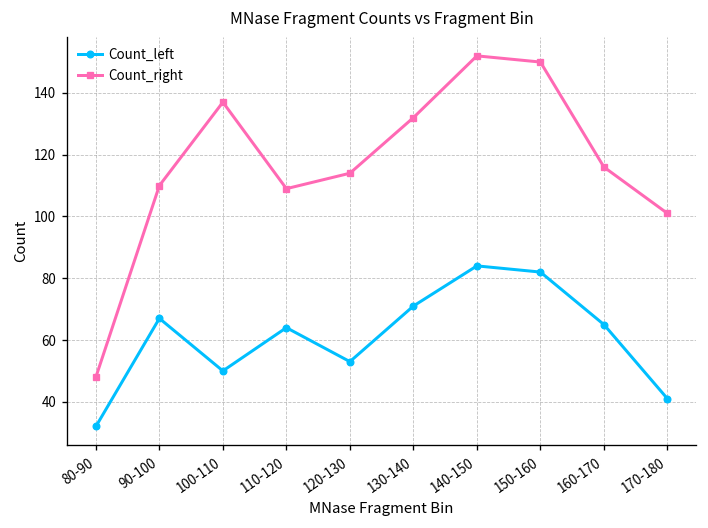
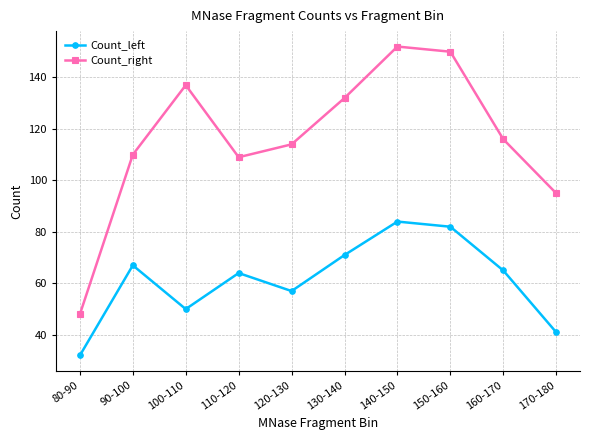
Count_left, 120-130: 53 -> 57
Count_right, 170-180: 101 -> 95
